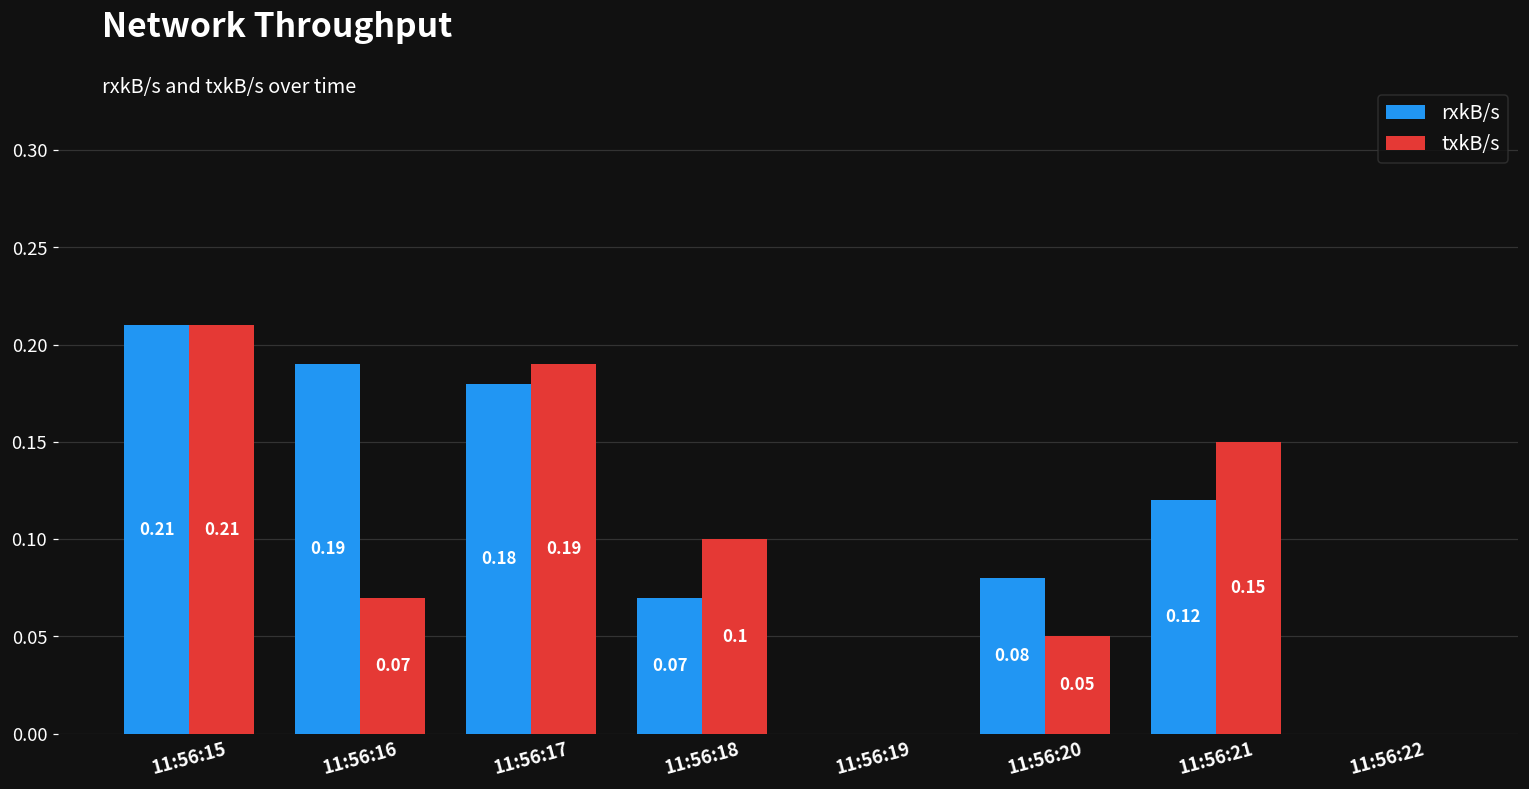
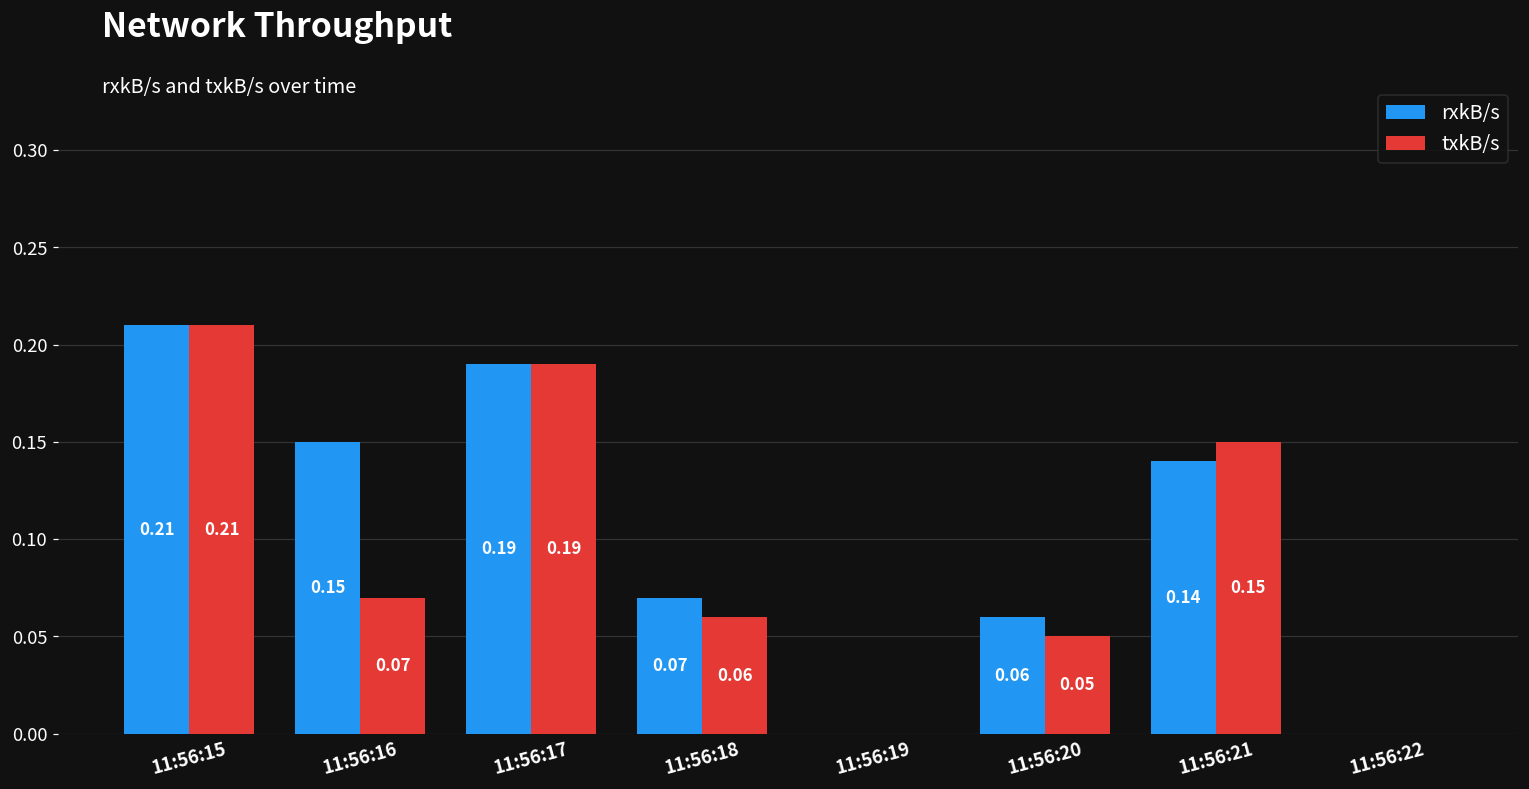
rxkB/s, 11:56:16: 0.19 -> 0.15
rxkB/s, 11:56:17: 0.18 -> 0.19
txkB/s, 11:56:18: 0.1 -> 0.06
rxkB/s, 11:56:20: 0.08 -> 0.06
rxkB/s, 11:56:21: 0.12 -> 0.14
